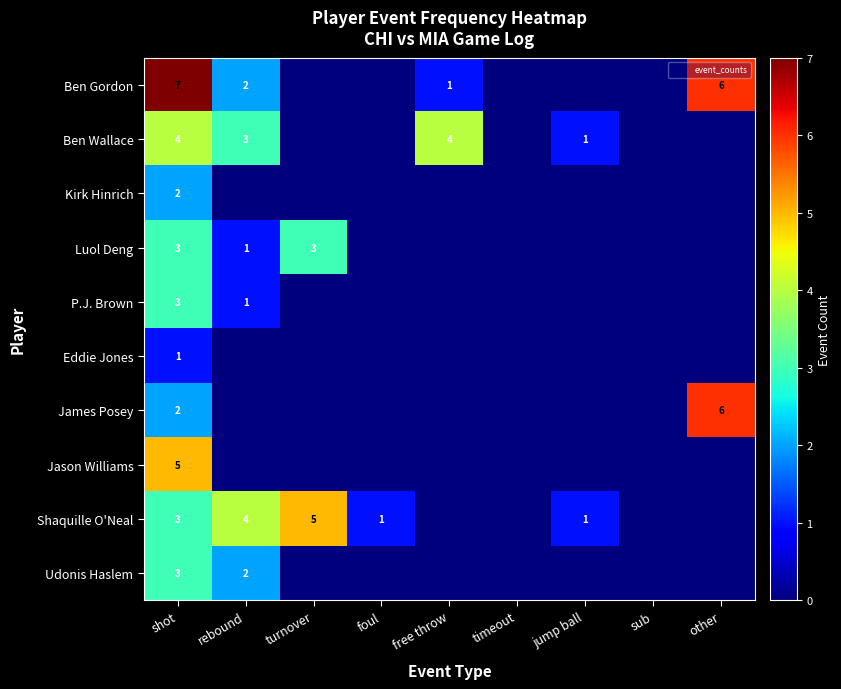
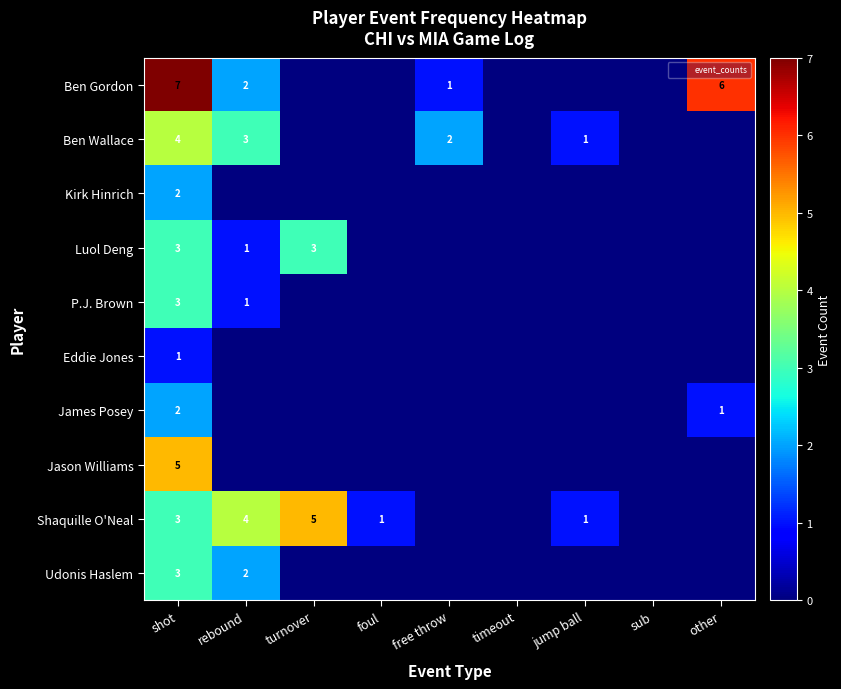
Ben Wallace, free throw: 4 -> 2
James Posey, other: 6 -> 1
